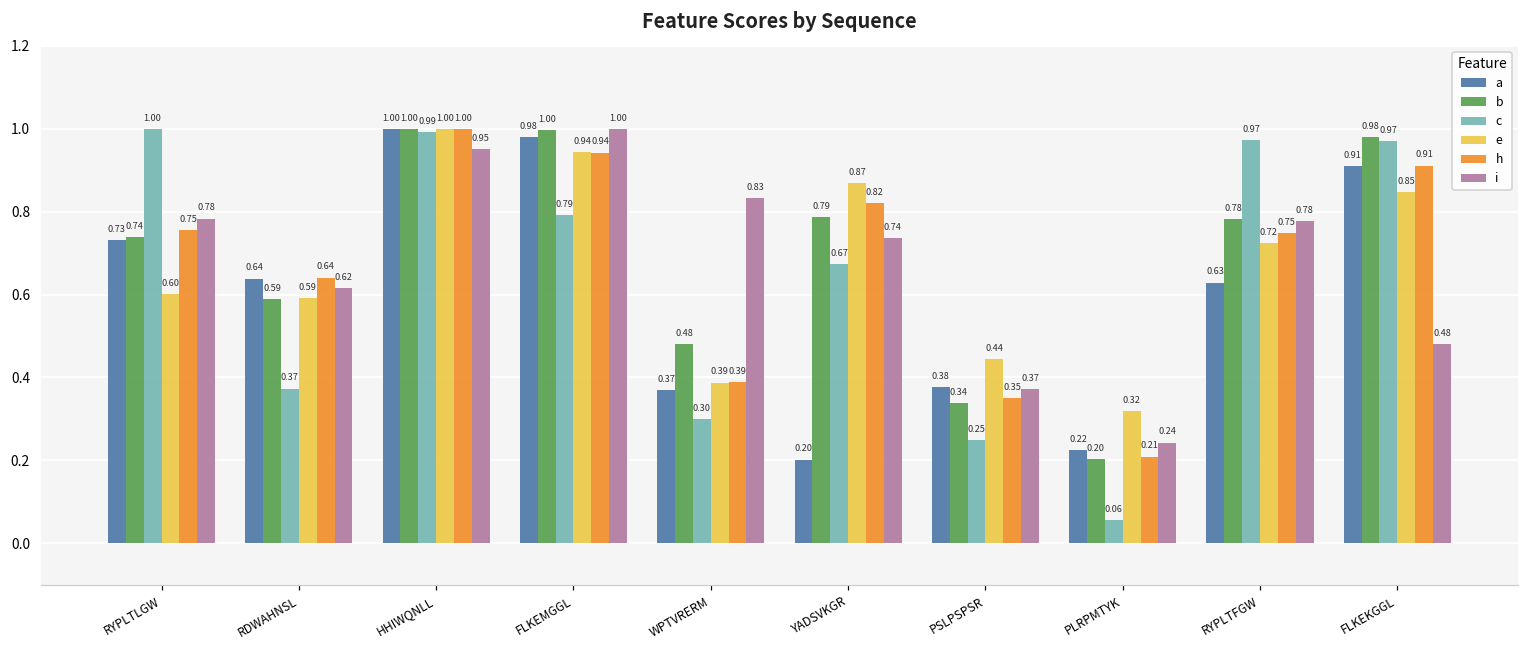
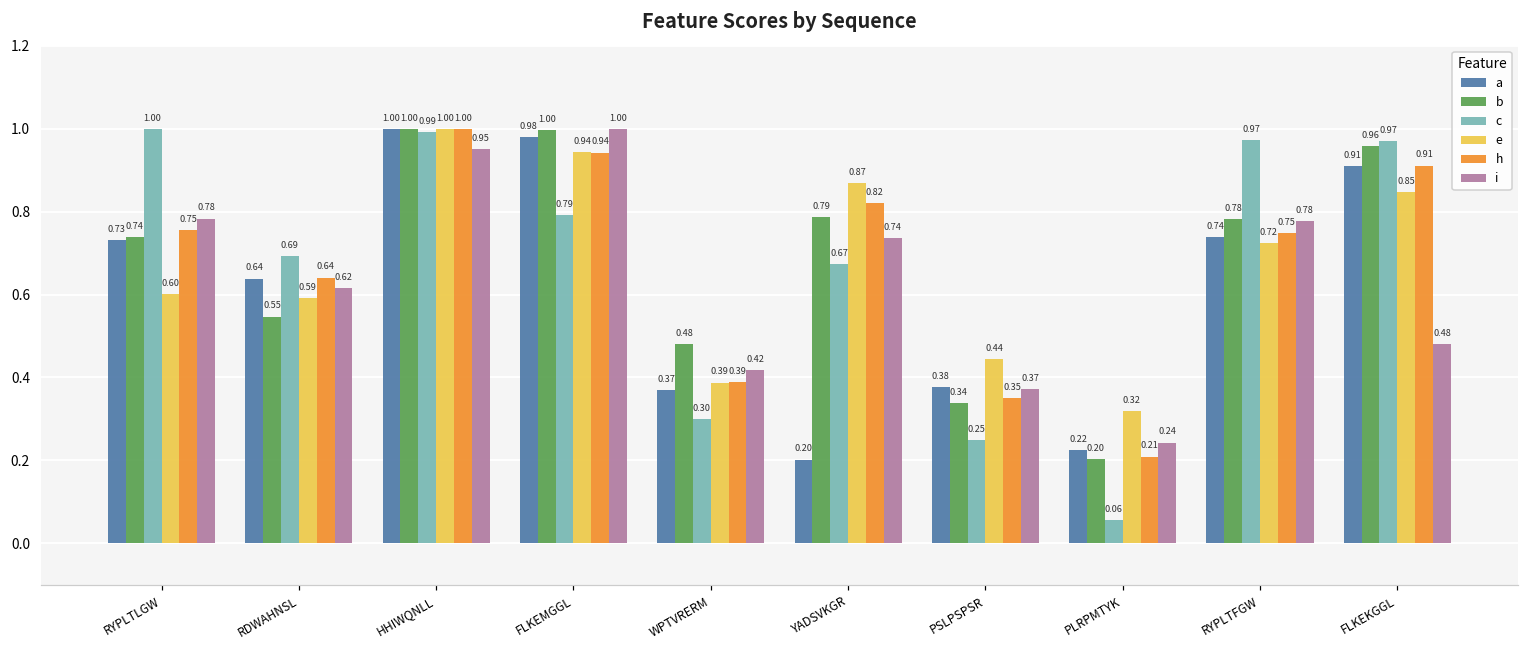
b, RDWAHNSL: 0.59 -> 0.55
c, RDWAHNSL: 0.37 -> 0.69
i, WPTVRERM: 0.83 -> 0.42
a, RYPLTFGW: 0.63 -> 0.74
b, FLKEKGGL: 0.98 -> 0.96
